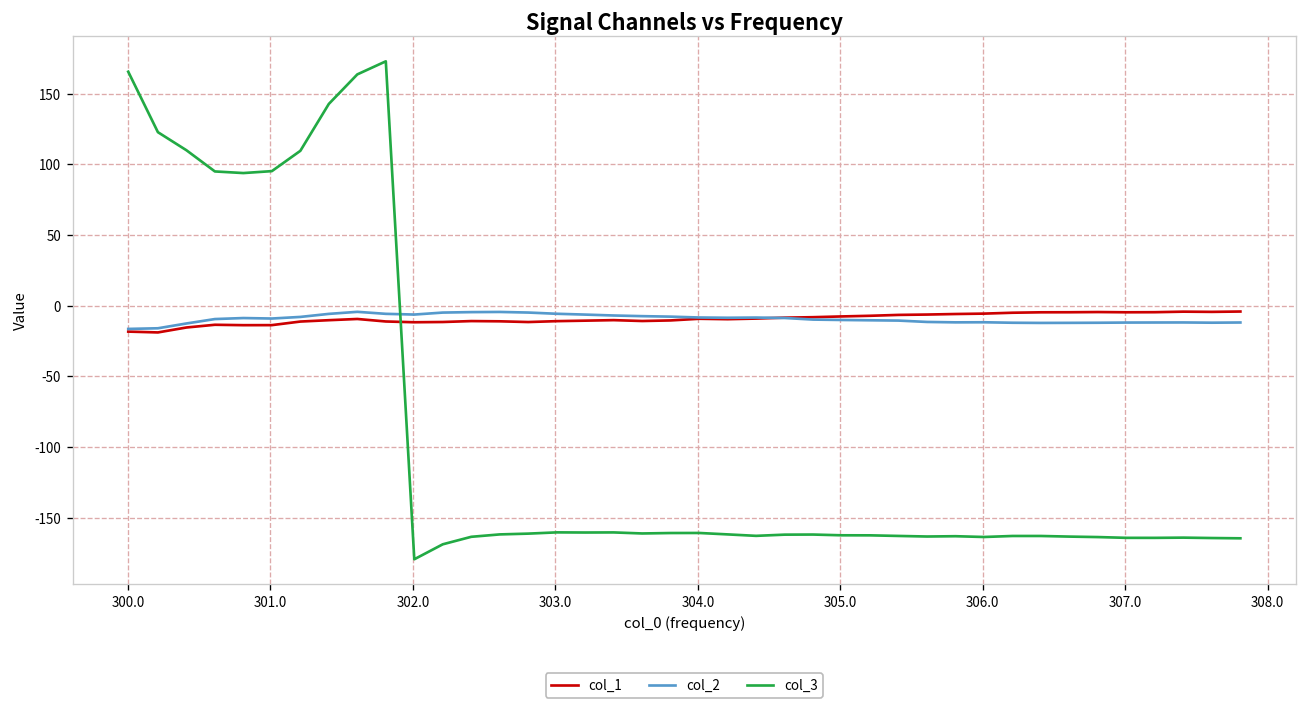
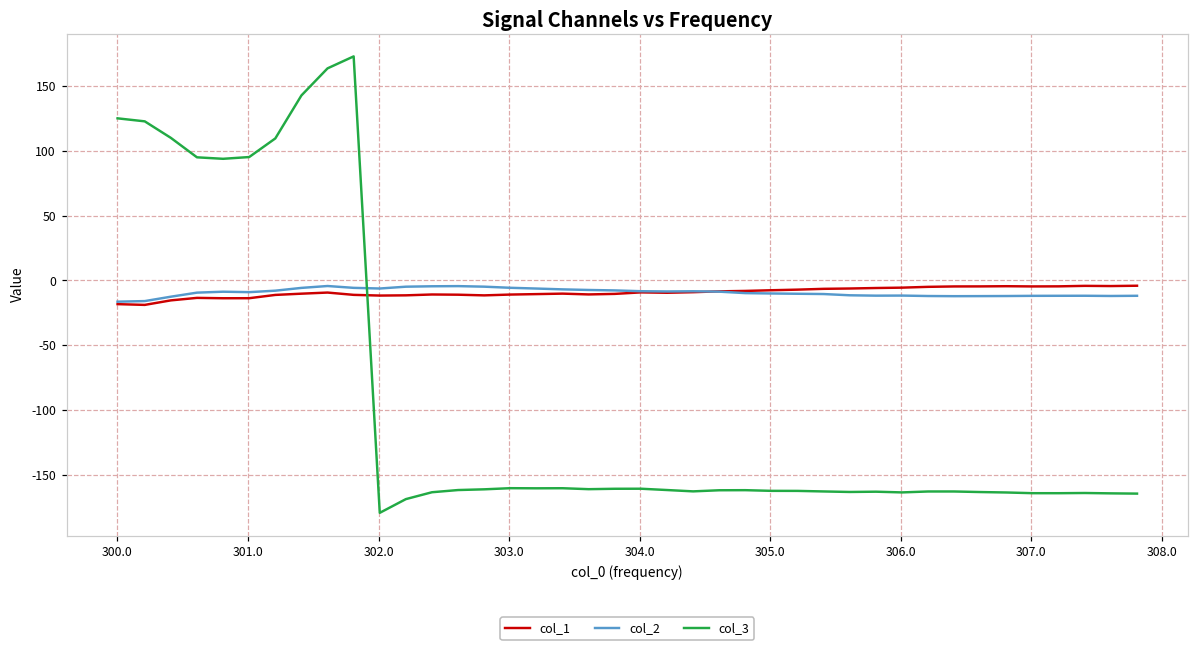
col_3, 300.0: 166 -> 125
